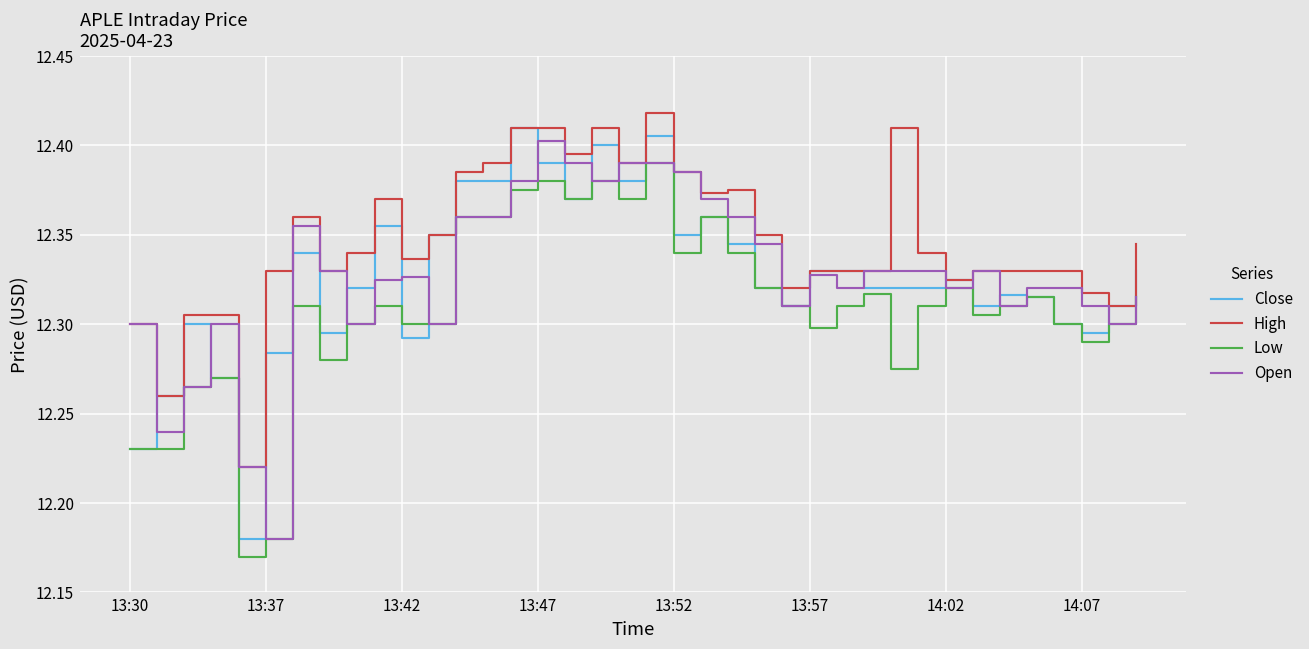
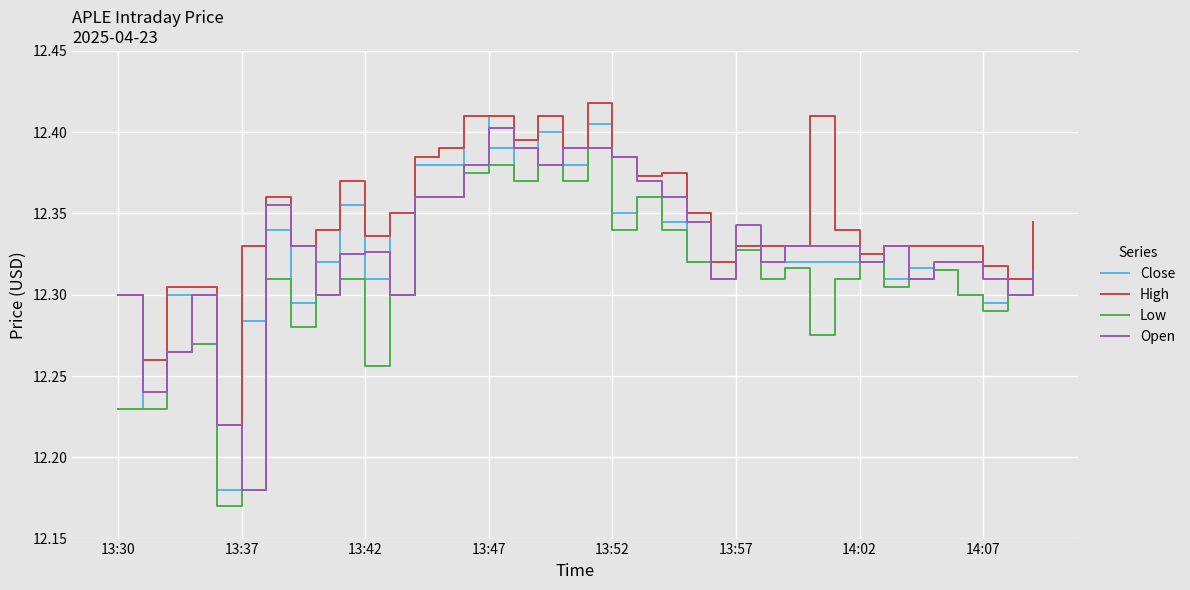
Close, 13:42: 12.292 -> 12.310
Low, 13:42: 12.300 -> 12.256
Low, 13:57: 12.298 -> 12.328
Open, 13:57: 12.328 -> 12.343
